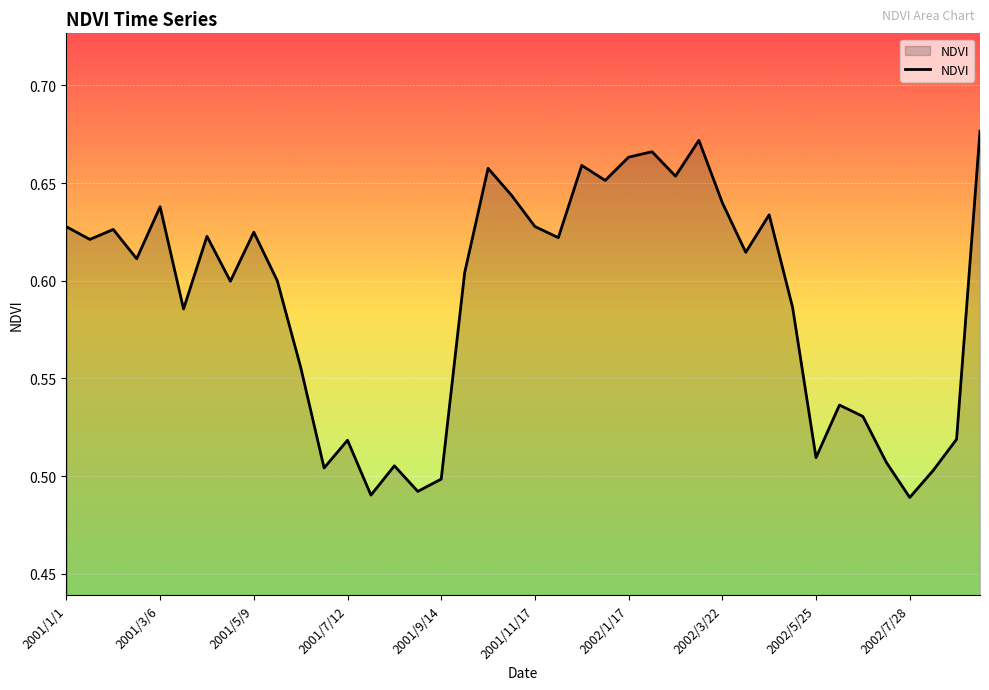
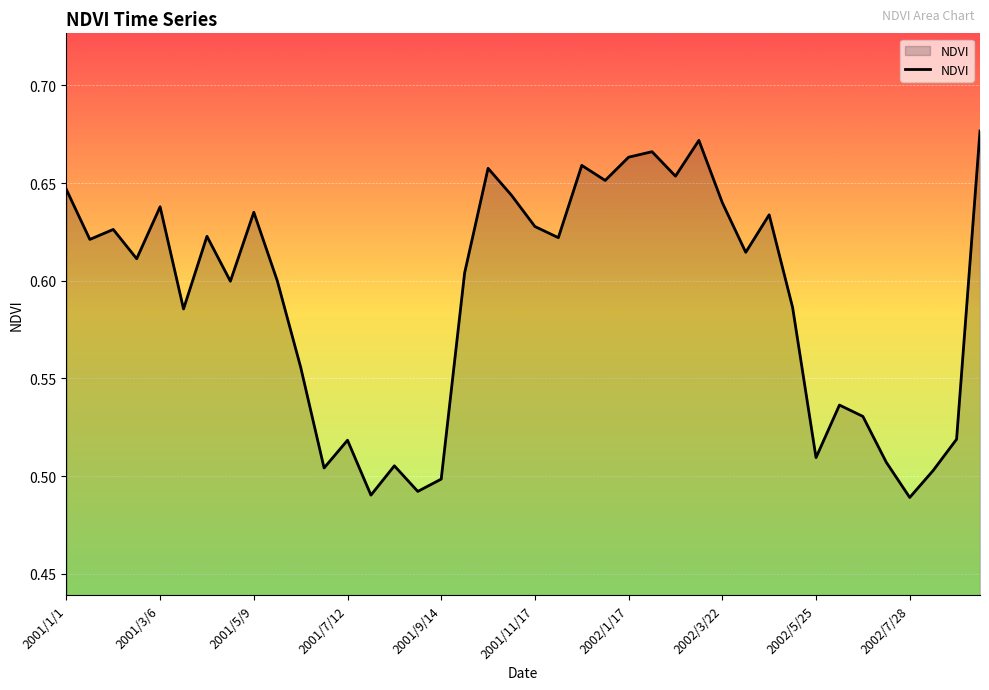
2001/1/1: 0.628 -> 0.647
2001/5/9: 0.625 -> 0.635
